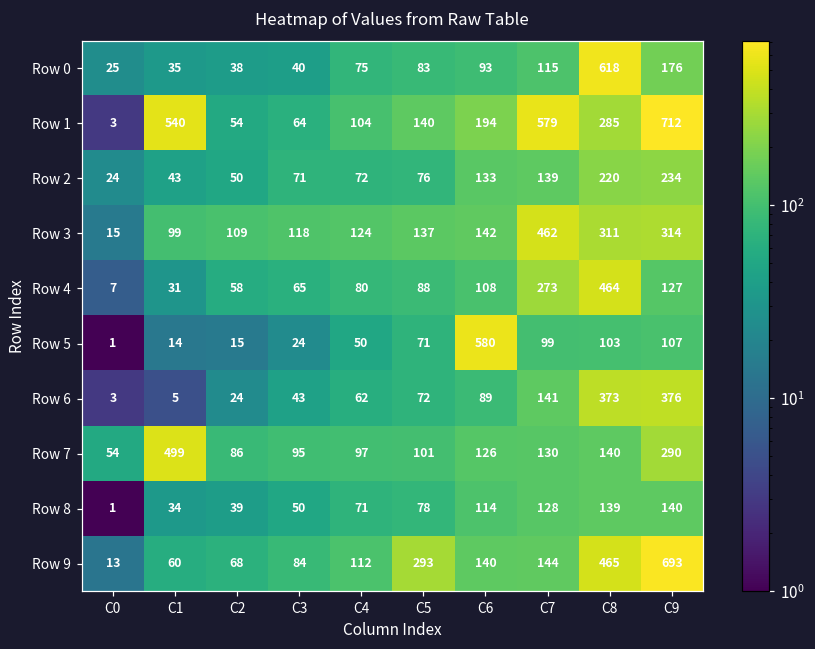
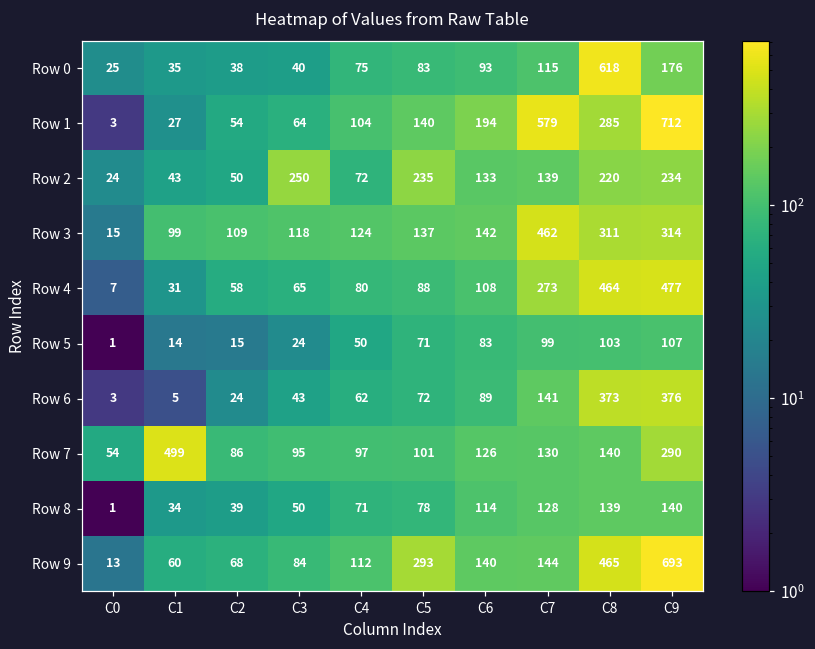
Row 1, C1: 540 -> 27
Row 2, C3: 71 -> 250
Row 2, C5: 76 -> 235
Row 4, C9: 127 -> 477
Row 5, C6: 580 -> 83
